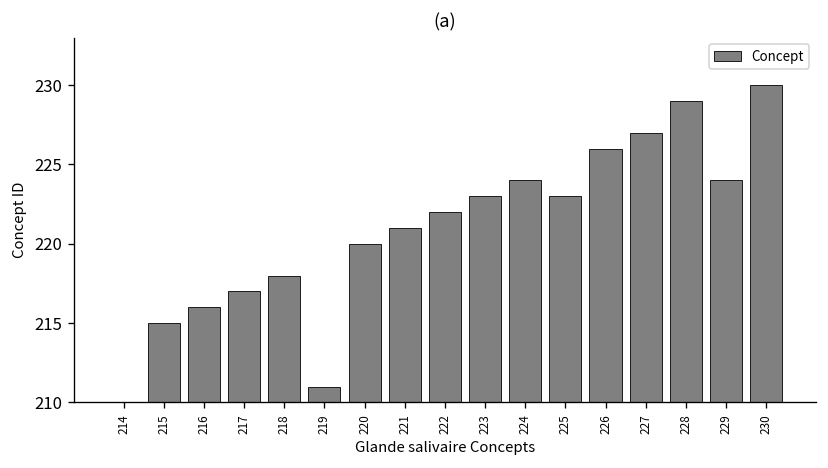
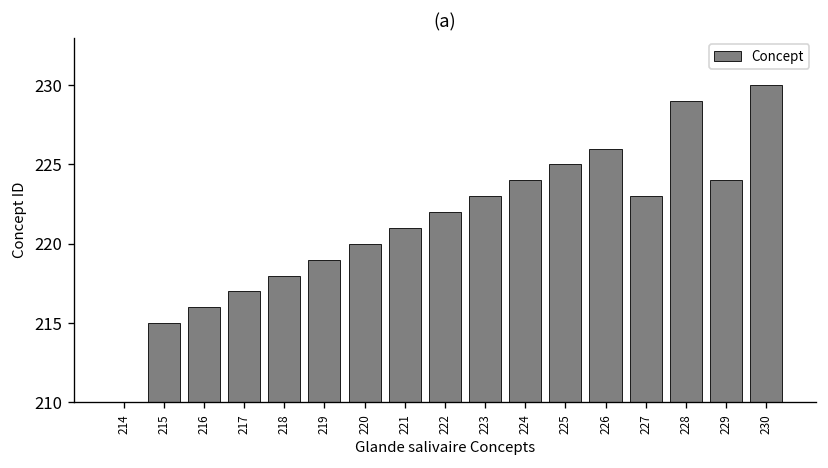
219: 211 -> 219
225: 223 -> 225
227: 227 -> 223
